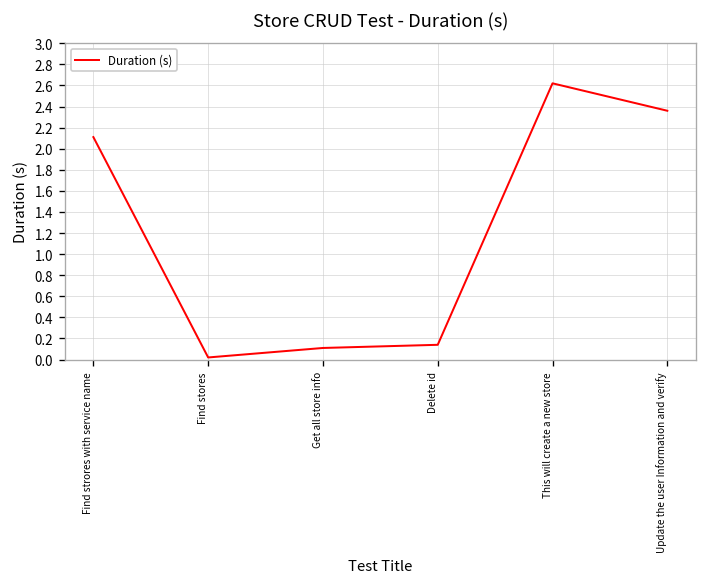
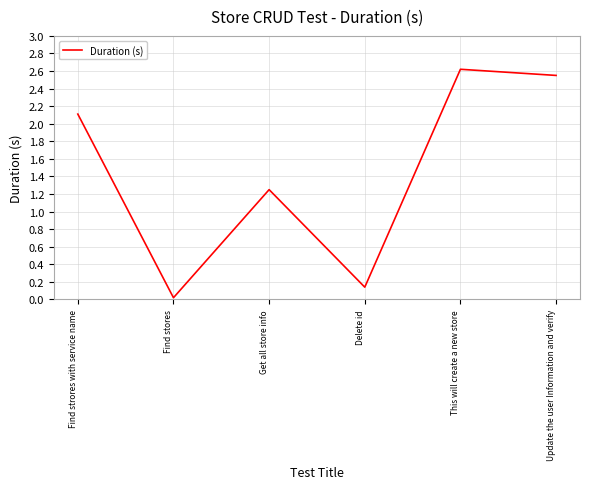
Get all store info: 0.1 -> 1.3
Update the user Information and verify: 2.4 -> 2.6
